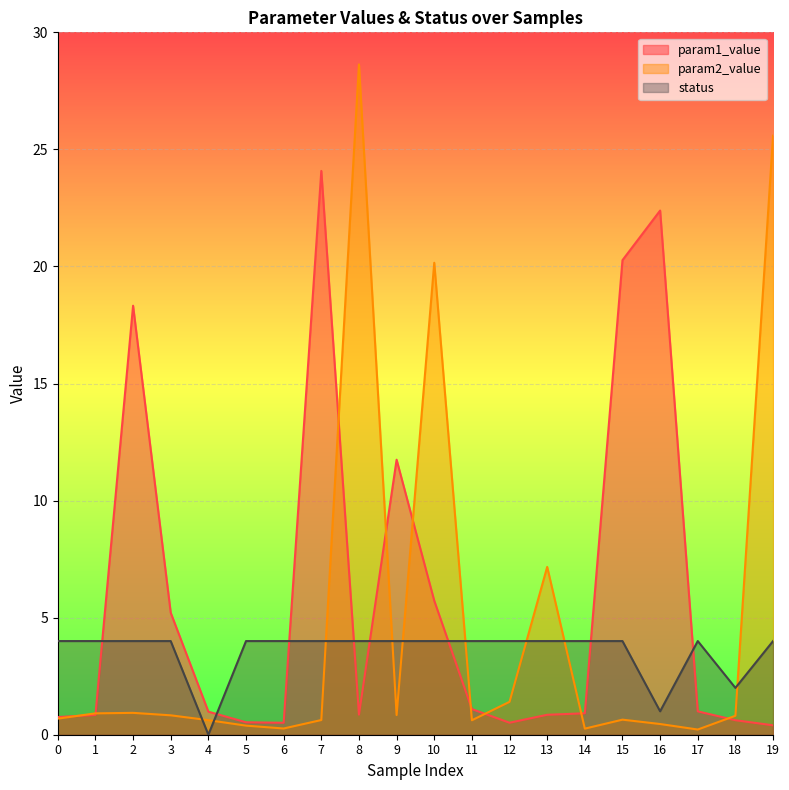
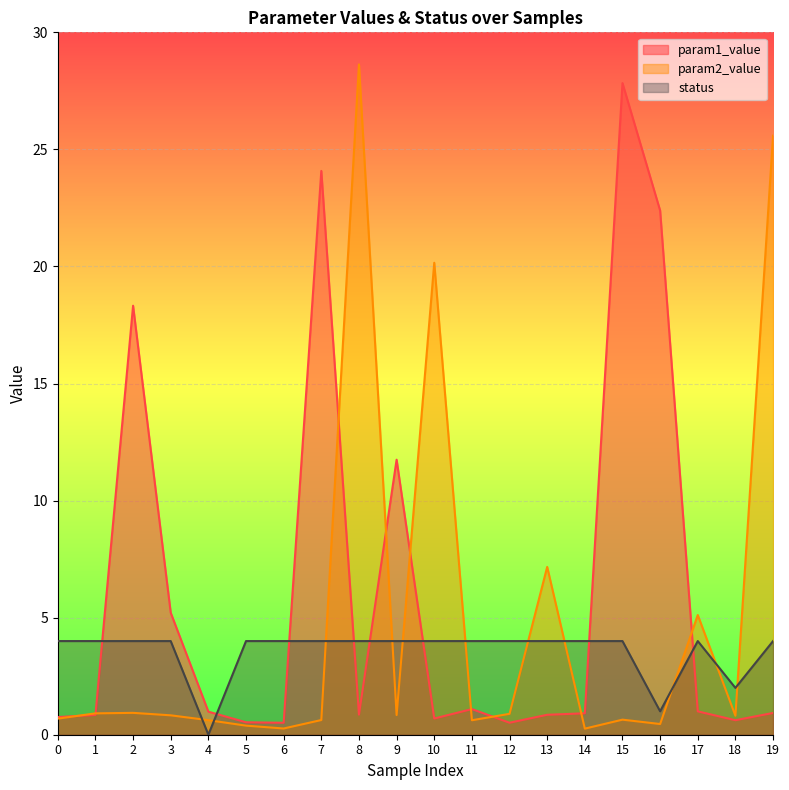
param1_value, 10: 5.7 -> 0.7
param2_value, 12: 1.4 -> 0.9
param1_value, 15: 20.3 -> 27.8
param2_value, 17: 0.2 -> 5.1
param1_value, 19: 0.4 -> 0.9
